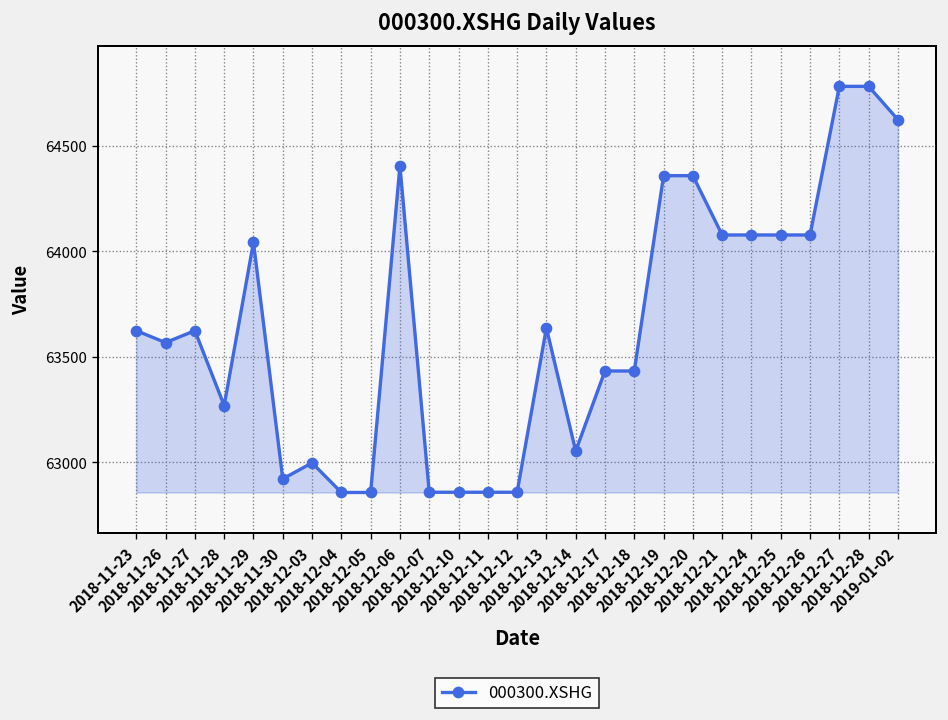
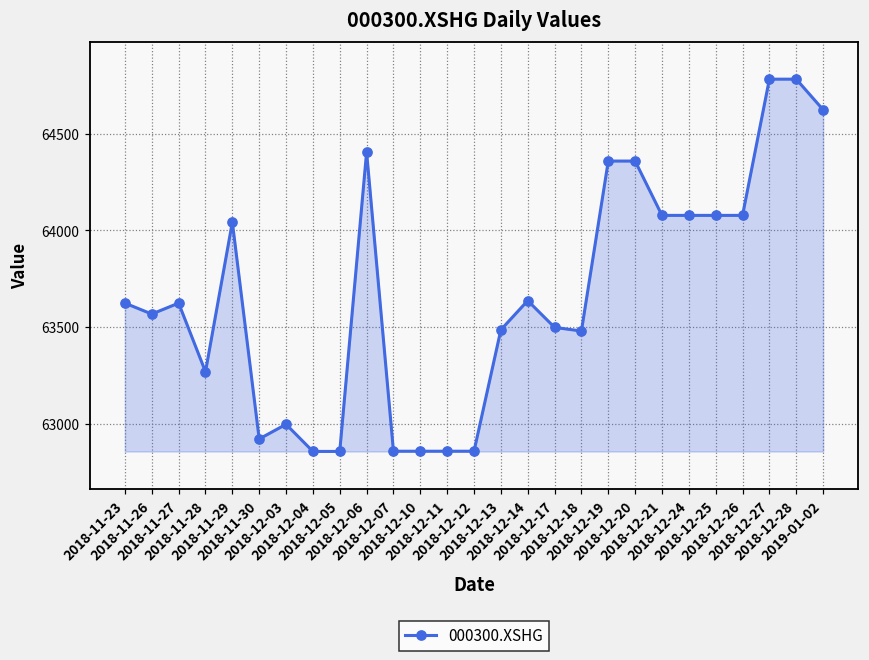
2018-12-13: 63640 -> 63490
2018-12-14: 63050 -> 63640
2018-12-17: 63430 -> 63500
2018-12-18: 63430 -> 63480
